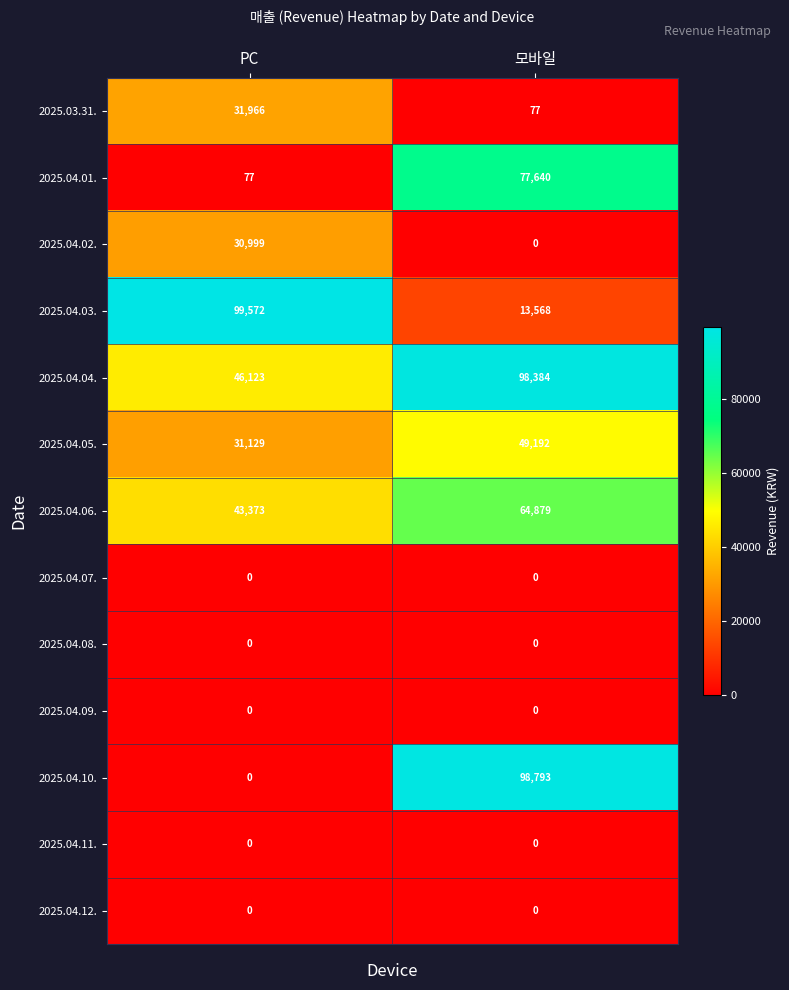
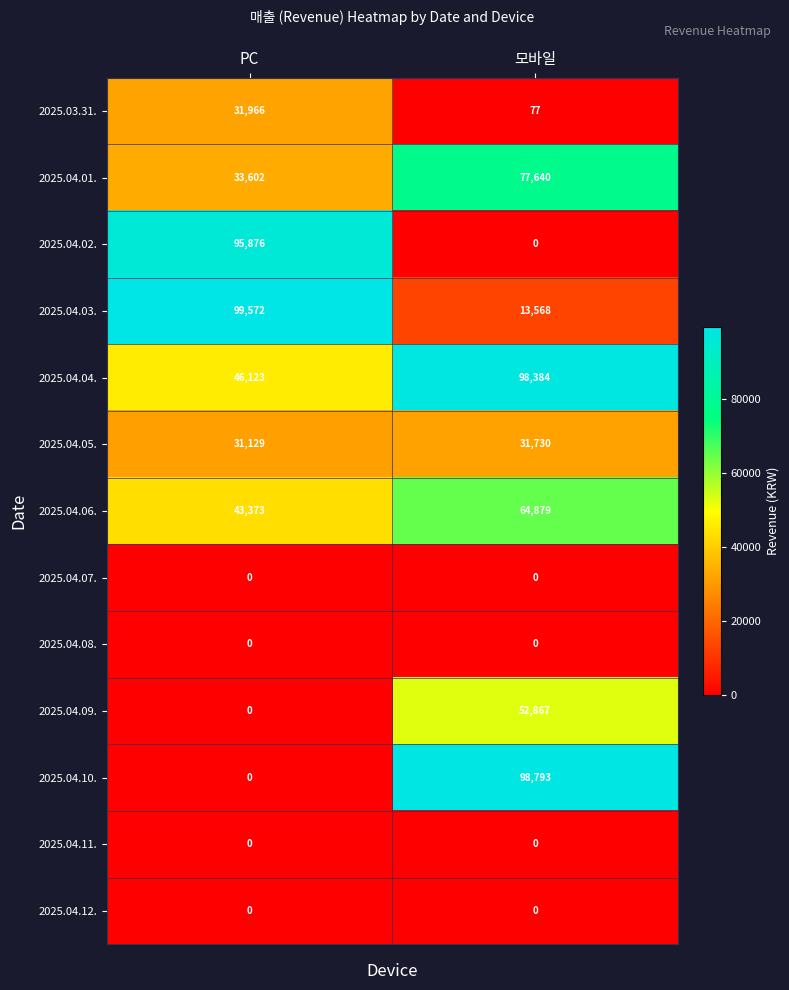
2025.04.01., PC: 77 -> 33,602
2025.04.02., PC: 30,999 -> 95,876
2025.04.05., 모바일: 49,192 -> 31,730
2025.04.09., 모바일: 0 -> 52,867
